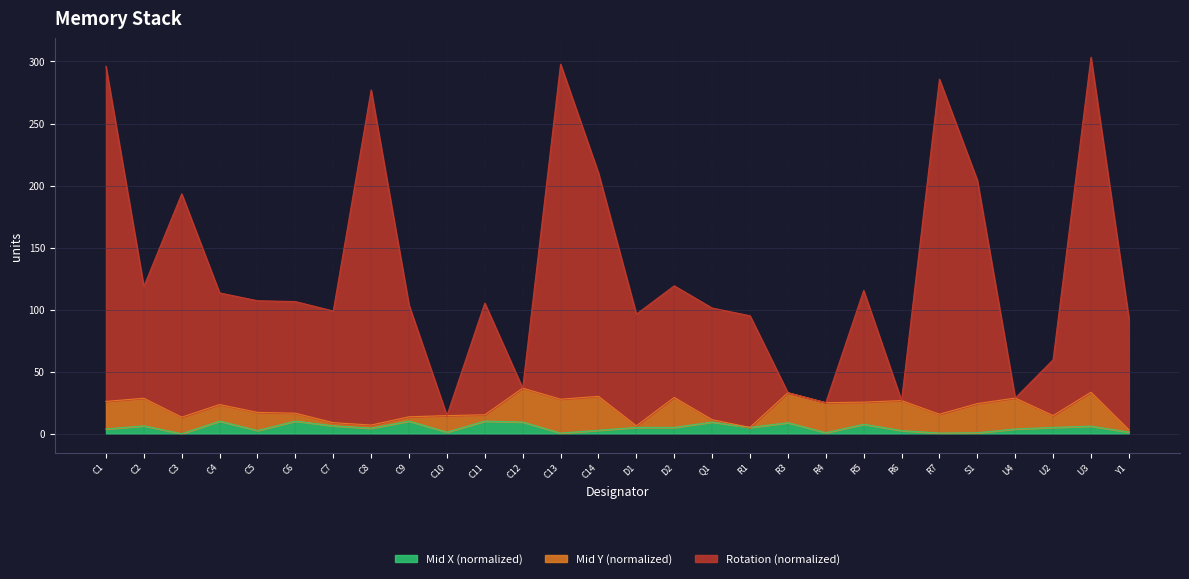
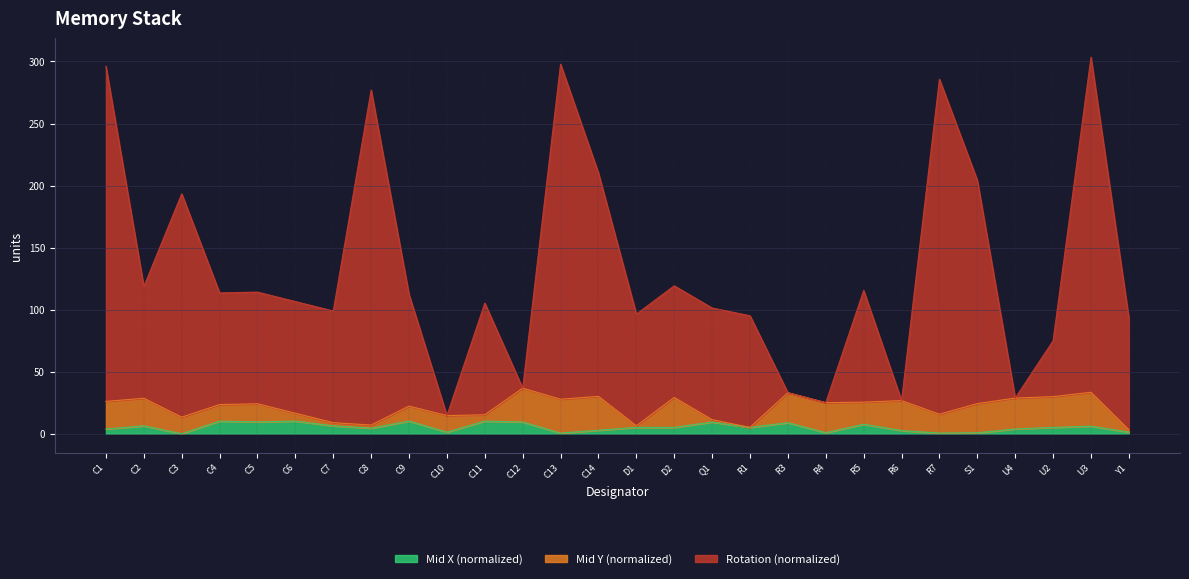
Mid X (normalized), C5: 3 -> 10
Mid Y (normalized), C9: 3 -> 12
Mid Y (normalized), U2: 10 -> 25
